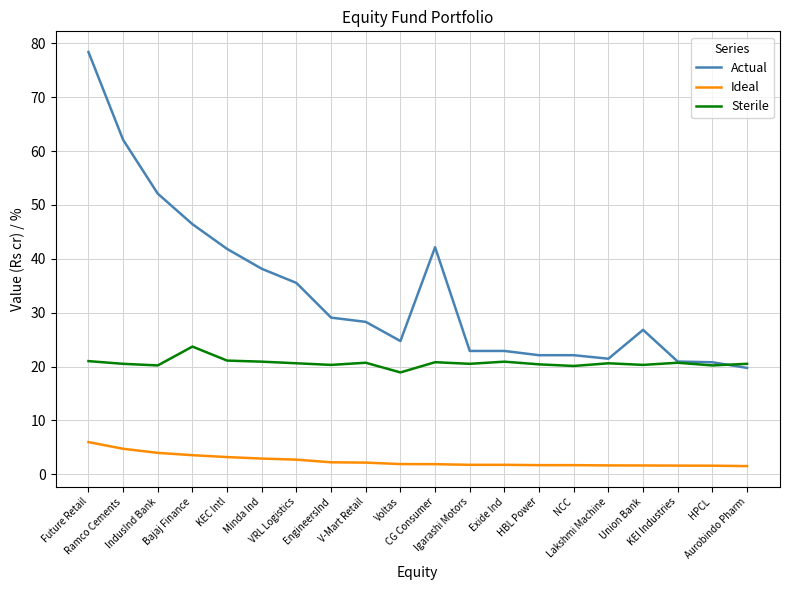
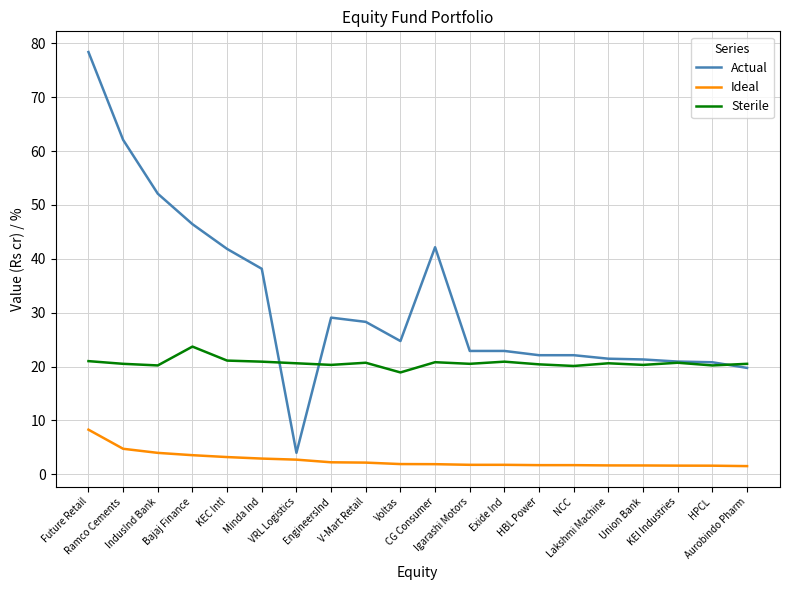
Ideal, Future Retail: 6 -> 8
Actual, VRL Logistics: 36 -> 4
Actual, Union Bank: 27 -> 21
